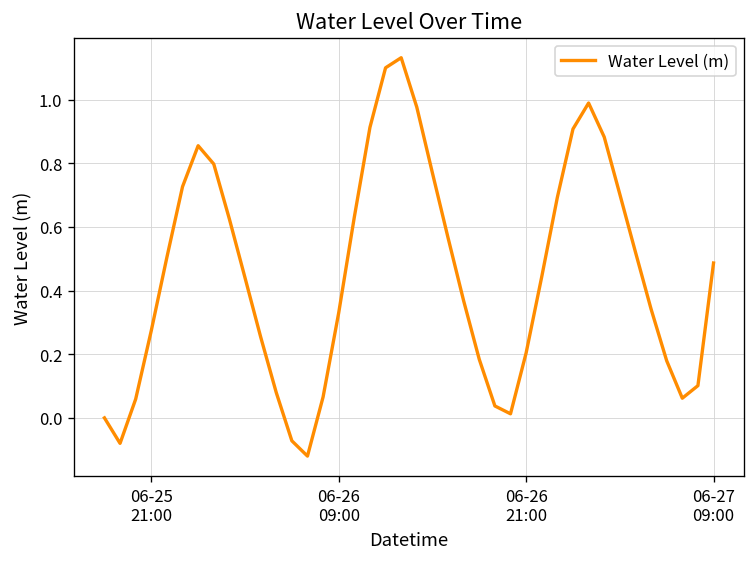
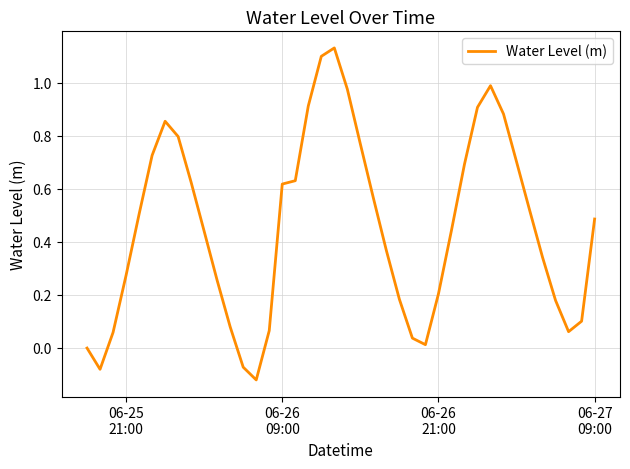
06-26 09:00: 0.33 -> 0.62
